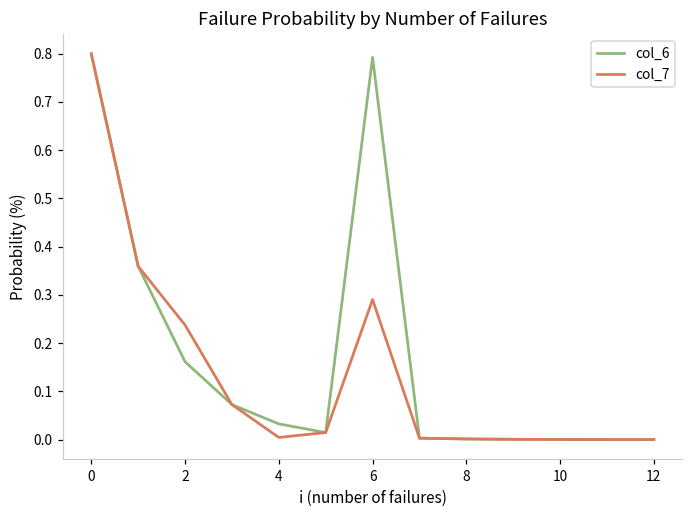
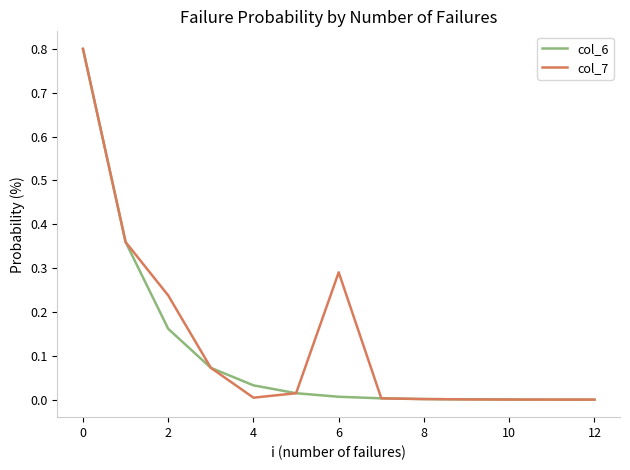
col_6, 6: 0.79 -> 0.01
